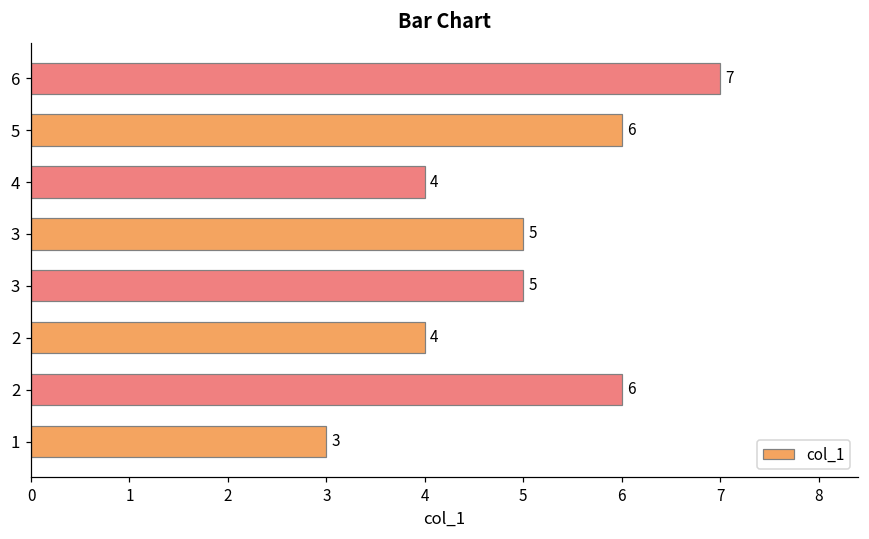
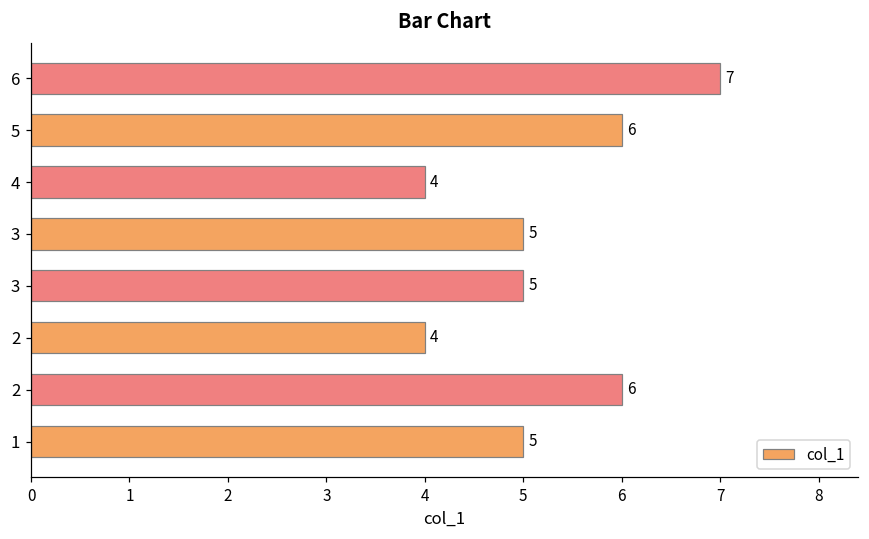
1: 3 -> 5
